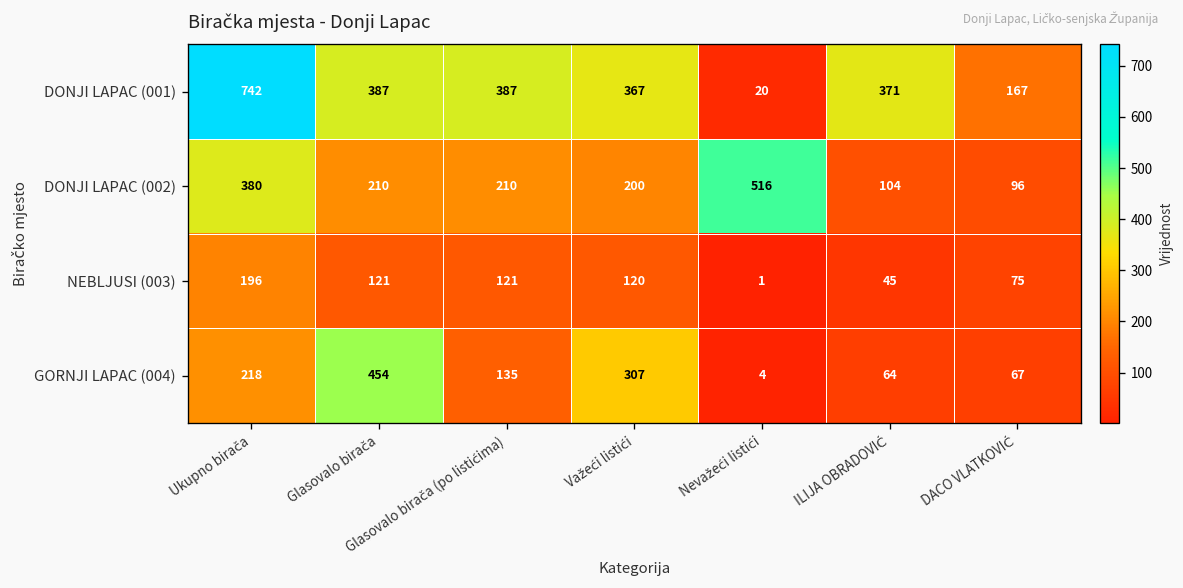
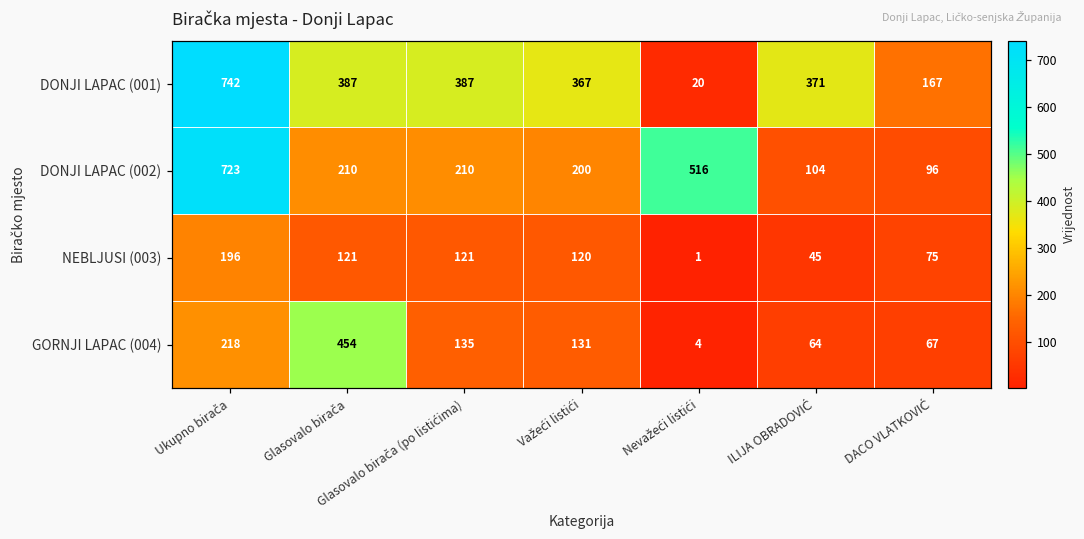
DONJI LAPAC (002), Ukupno birača: 380 -> 723
GORNJI LAPAC (004), Važeći listići: 307 -> 131
